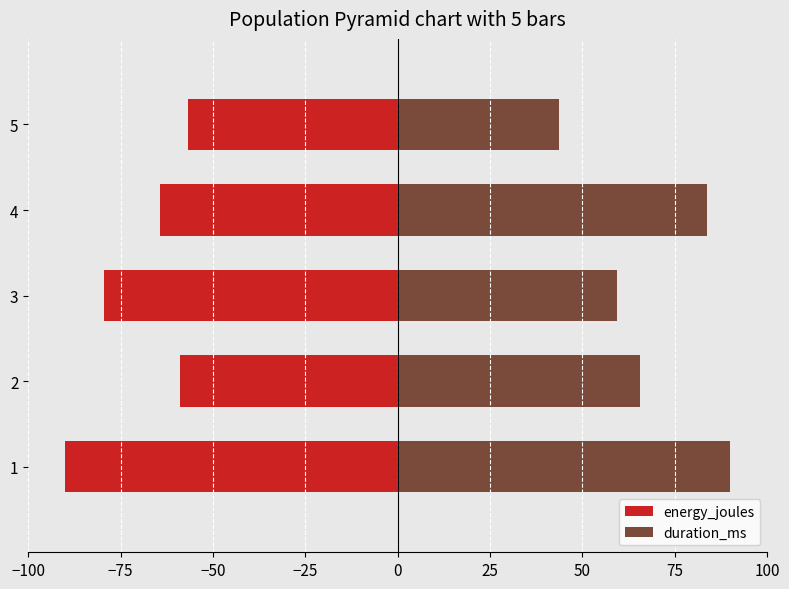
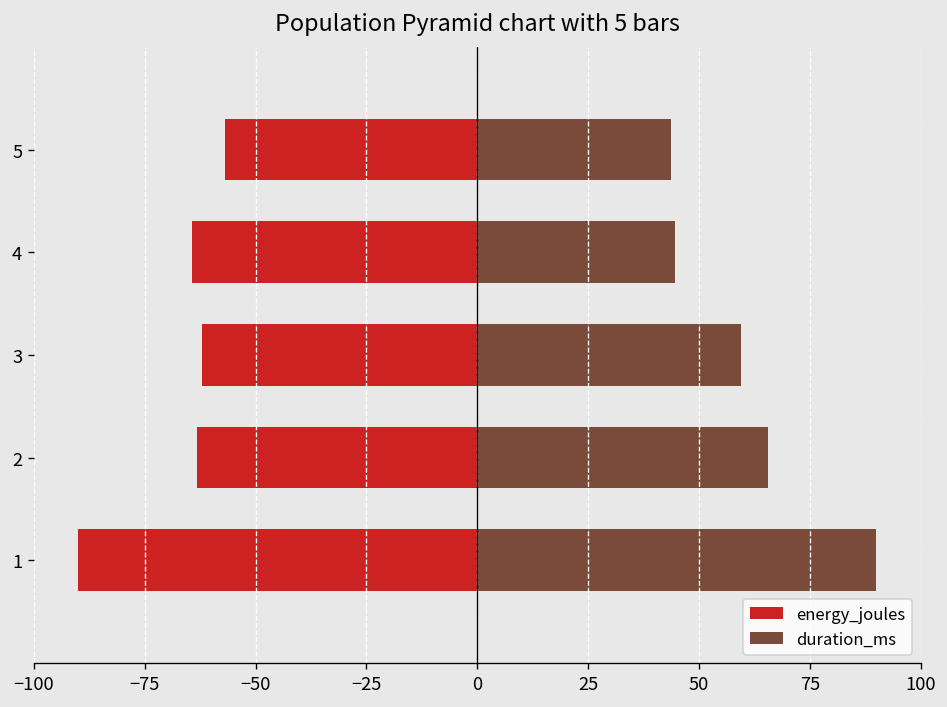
duration_ms, 4: 84 -> 45
energy_joules, 3: -79 -> -62
energy_joules, 2: -59 -> -63
